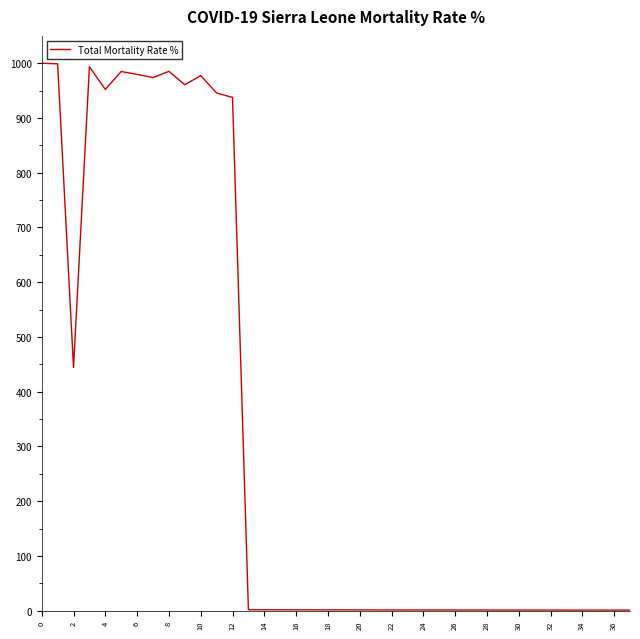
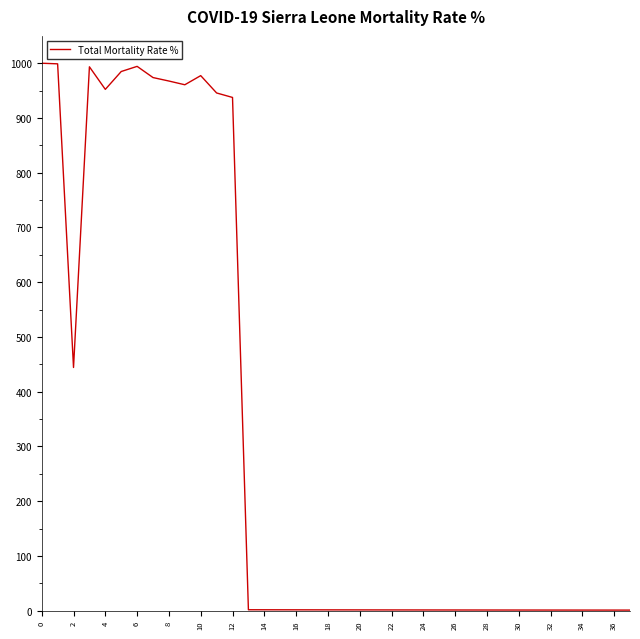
6: 980 -> 990
8: 990 -> 970
